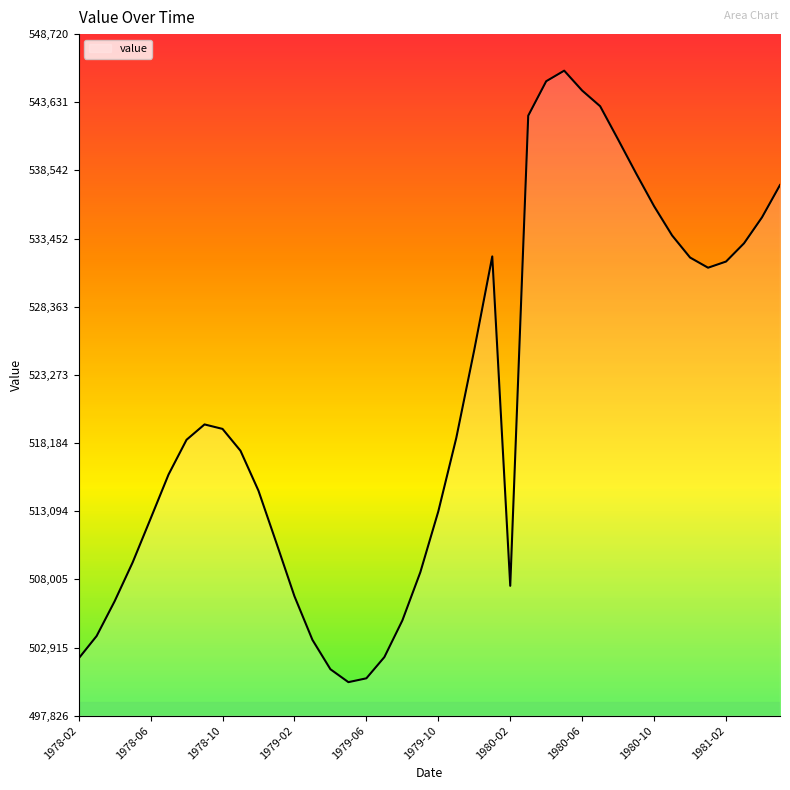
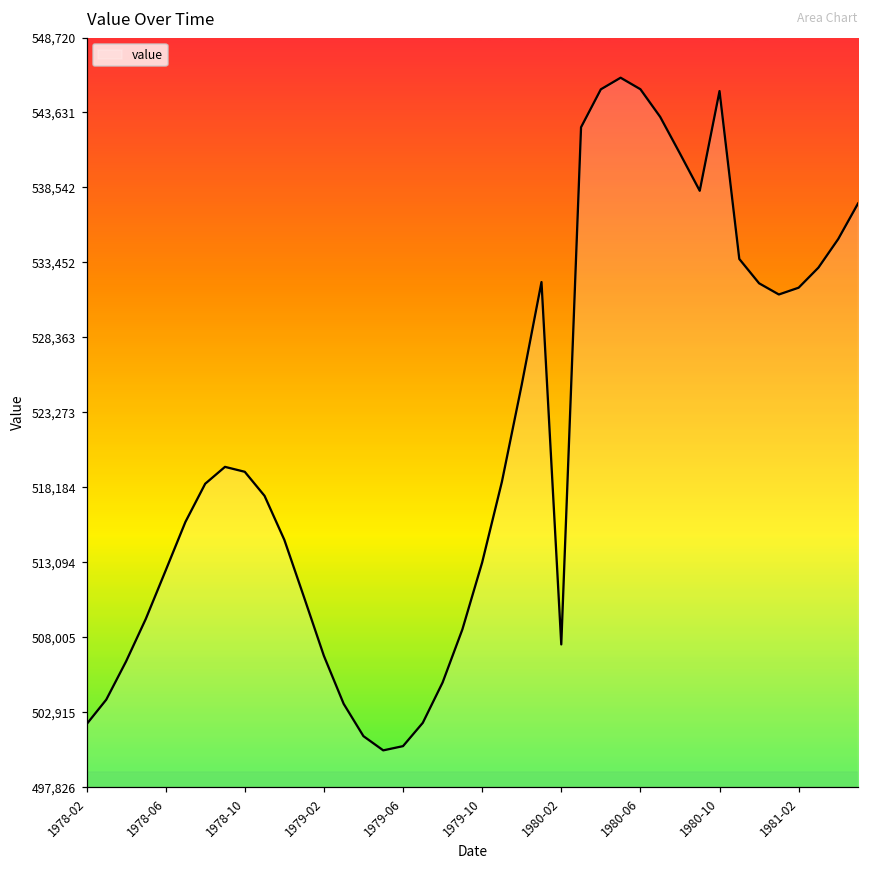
1980-06: 544,500 -> 545,200
1980-10: 535,900 -> 545,100
